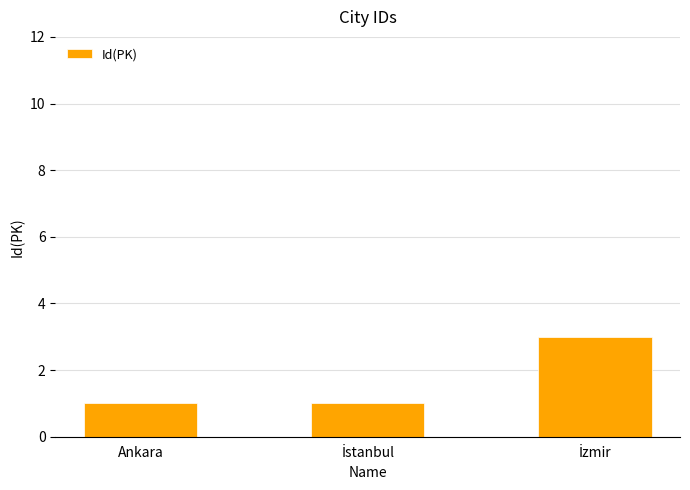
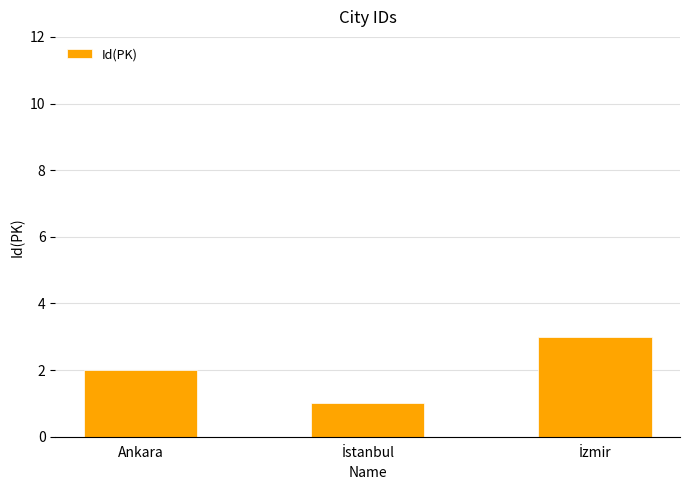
Ankara: 1 -> 2
